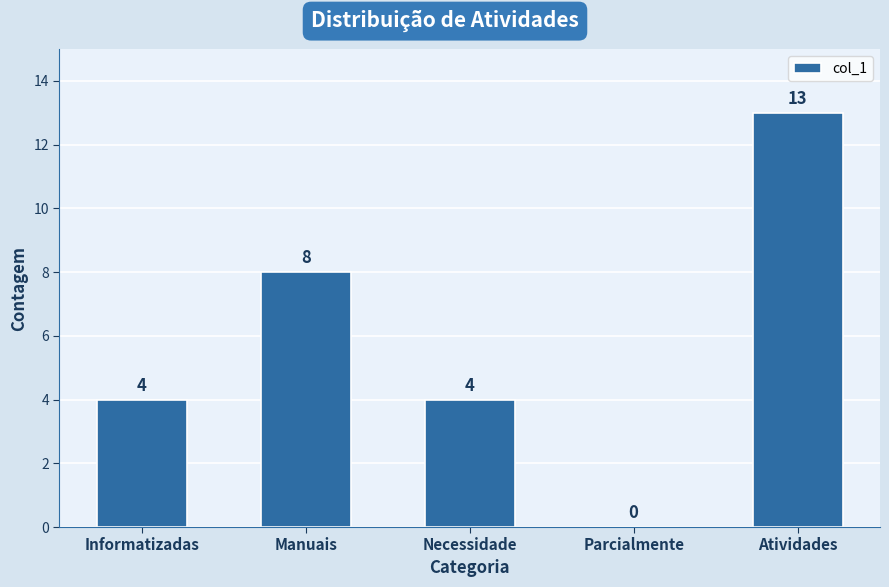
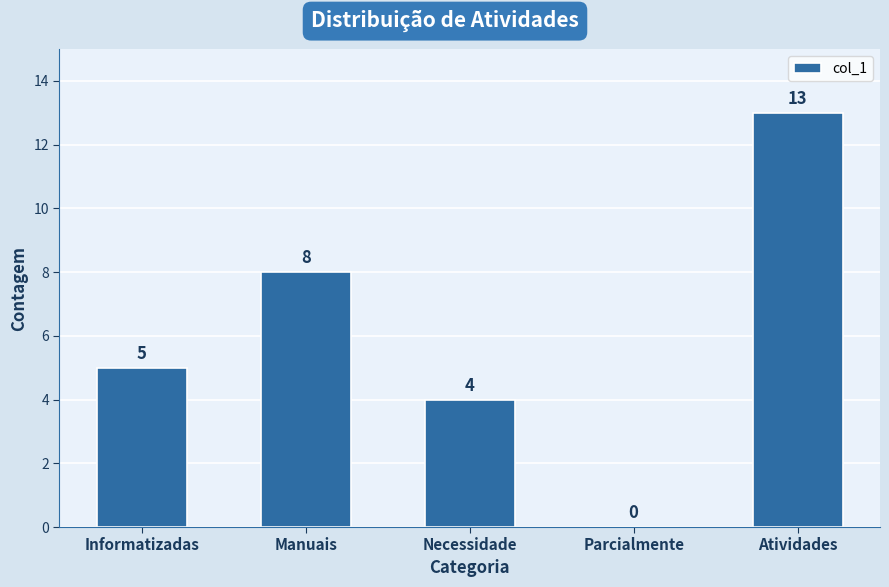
Informatizadas: 4 -> 5
